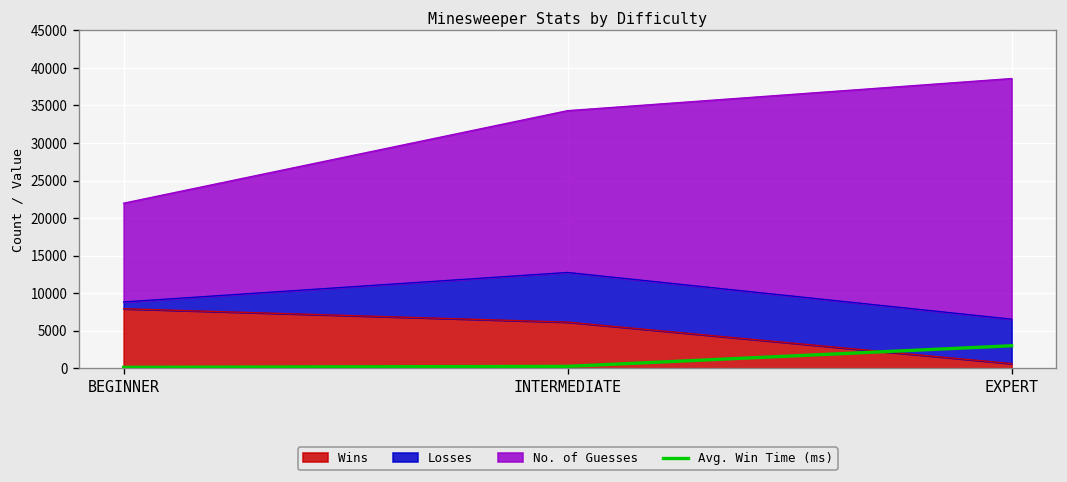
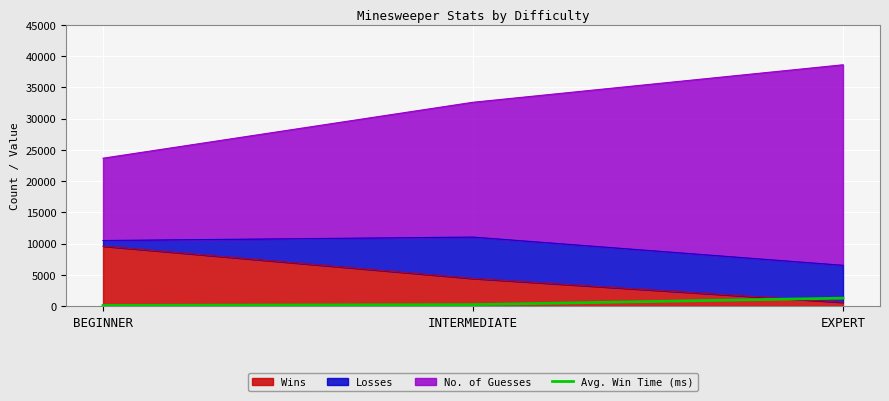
Wins, BEGINNER: 8000 -> 10000
Wins, INTERMEDIATE: 6000 -> 4000
Avg. Win Time (ms), EXPERT: 3000 -> 1000
